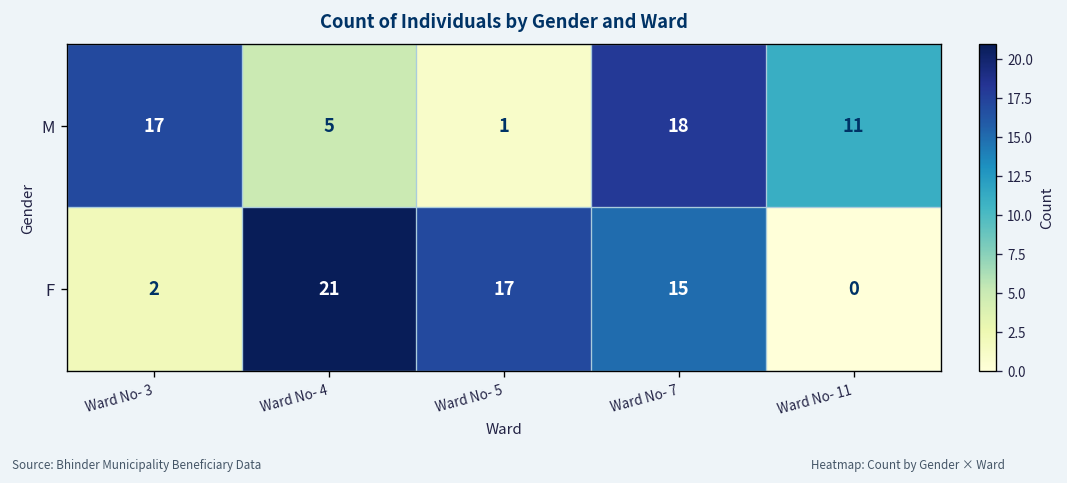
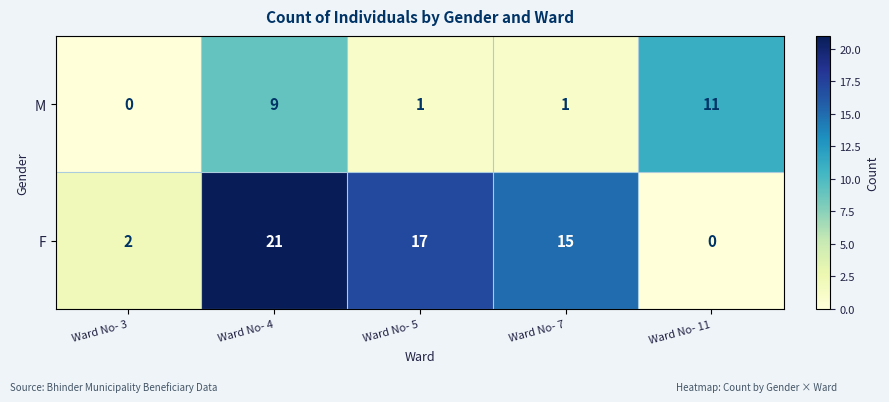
M, Ward No- 3: 17 -> 0
M, Ward No- 4: 5 -> 9
M, Ward No- 7: 18 -> 1
